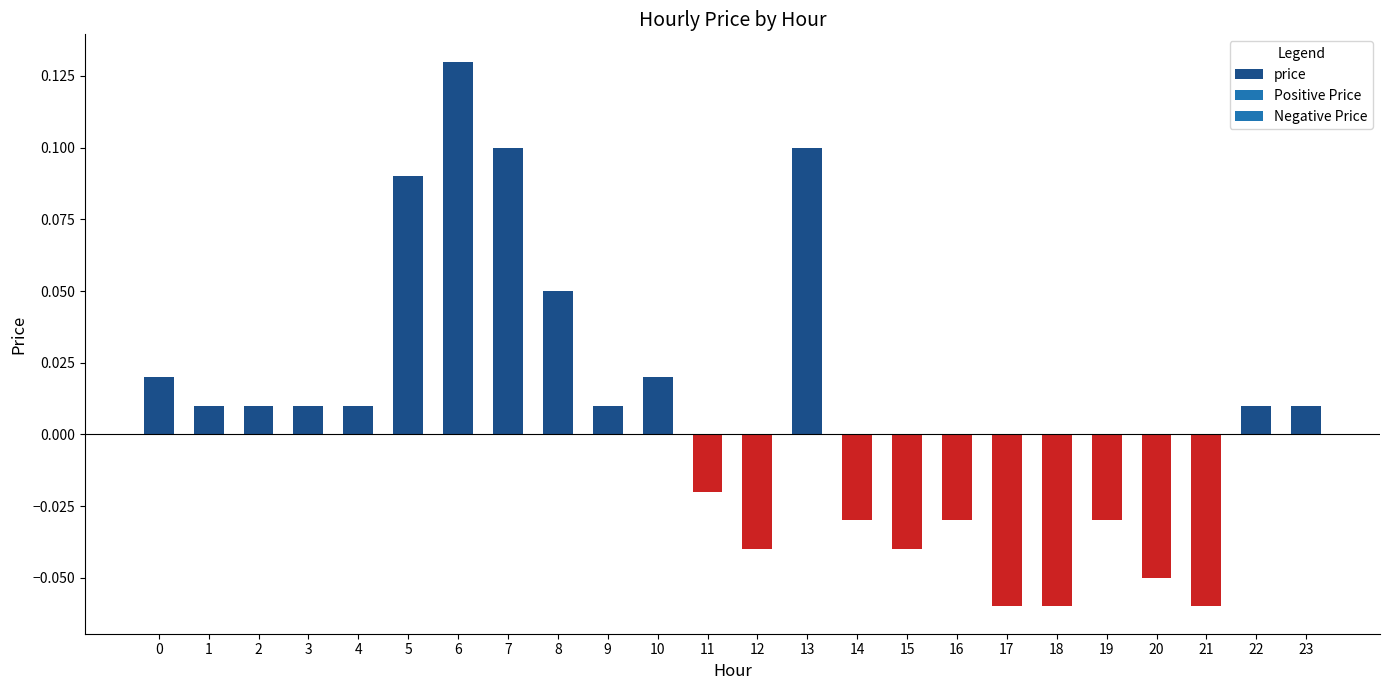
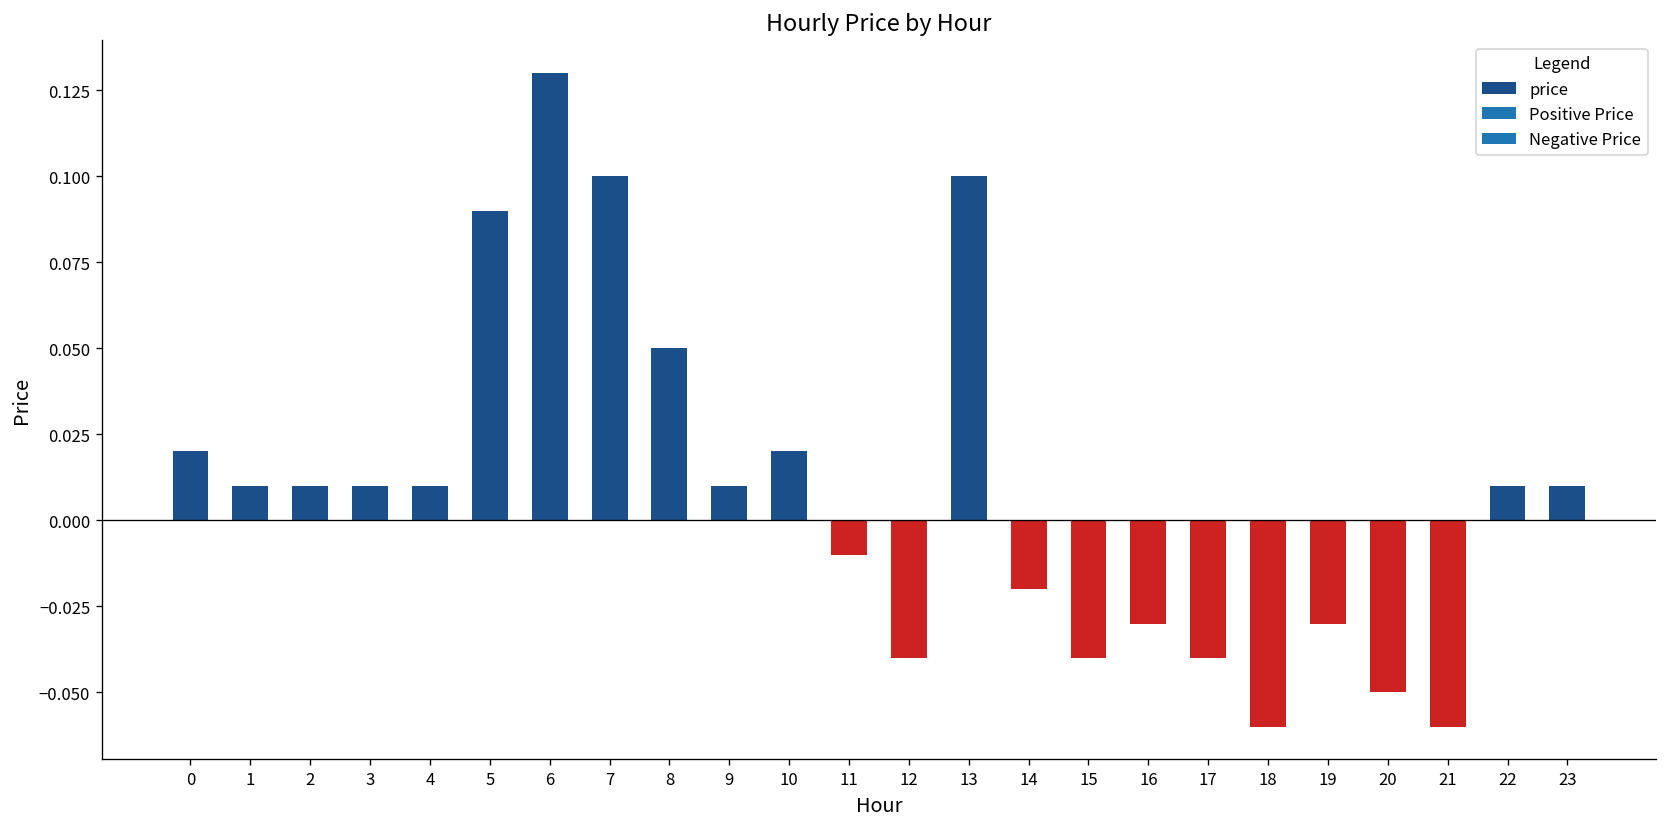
11: -0.02 -> -0.01
14: -0.03 -> -0.02
17: -0.06 -> -0.04
